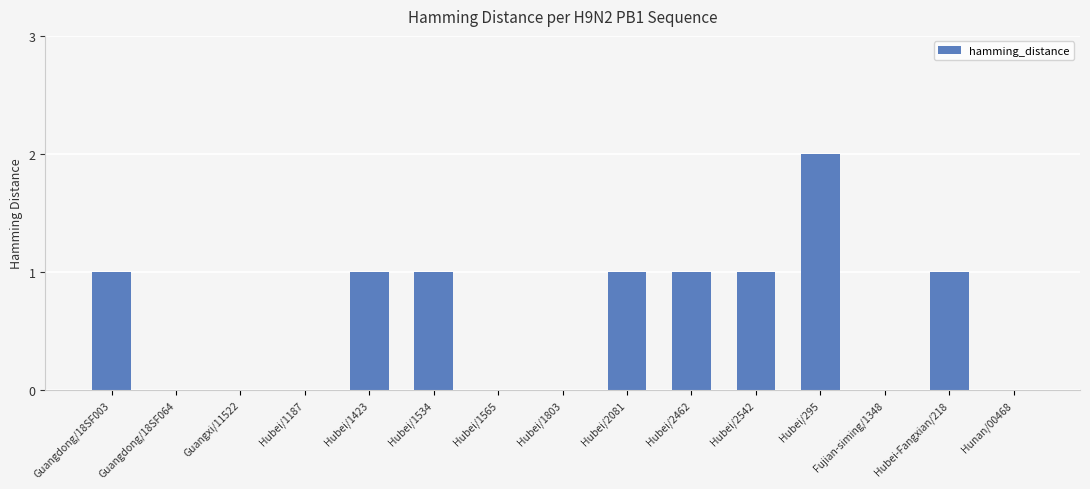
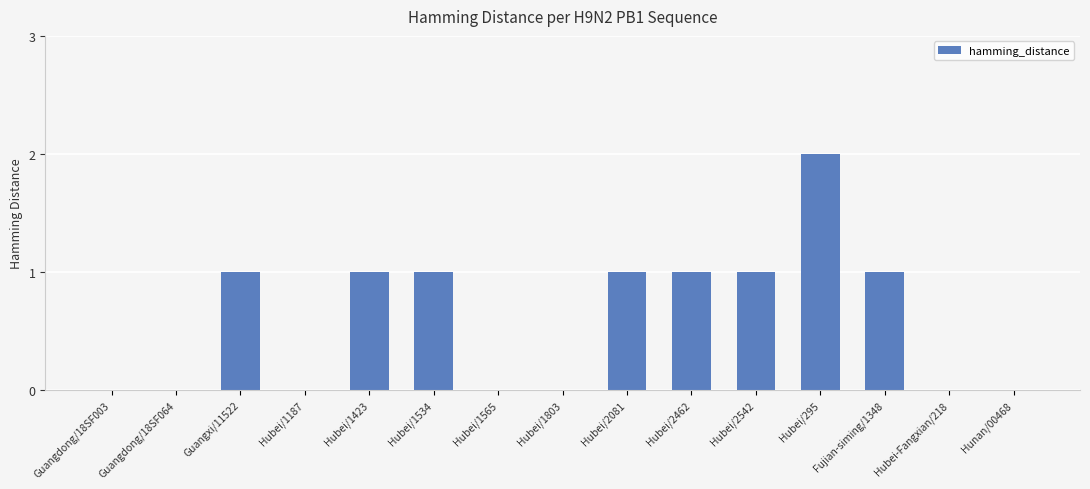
Guangdong/18SF003: 1 -> 0
Guangxi/11522: 0 -> 1
Fujian-siming/1348: 0 -> 1
Hubei-Fangxian/218: 1 -> 0
